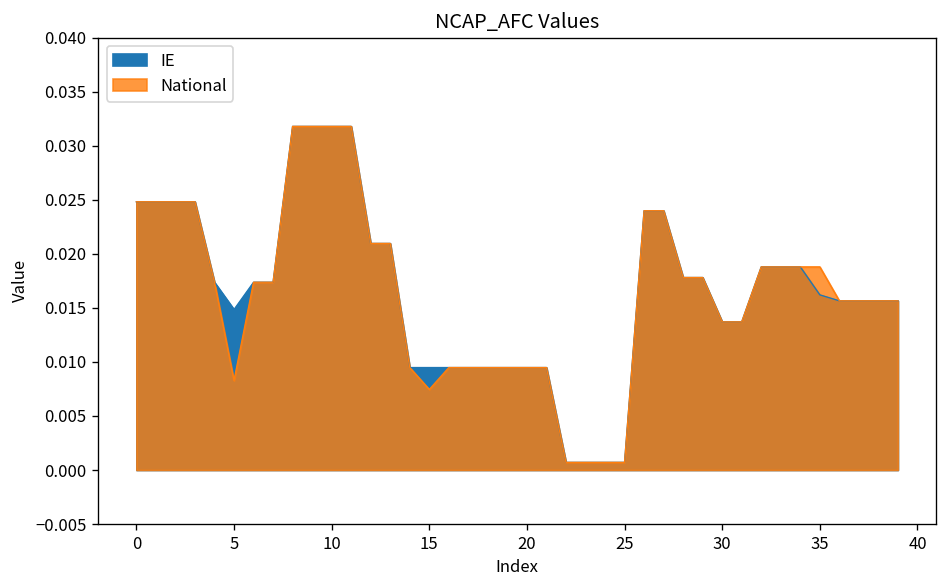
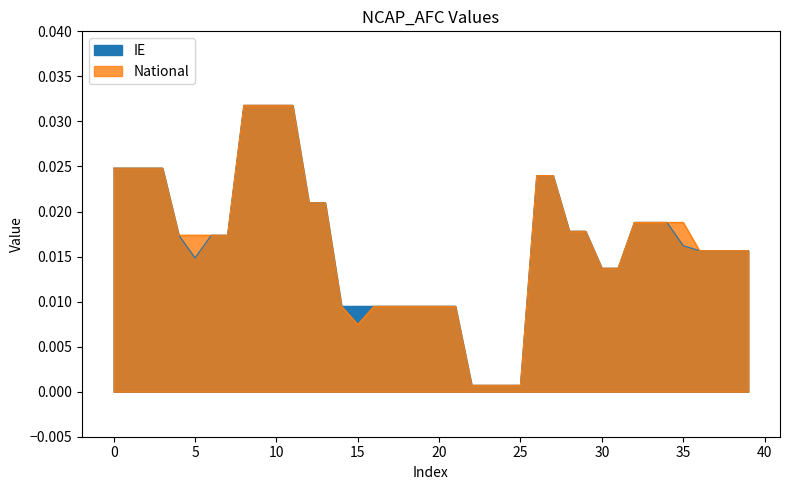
National, 5: 0.008 -> 0.017
